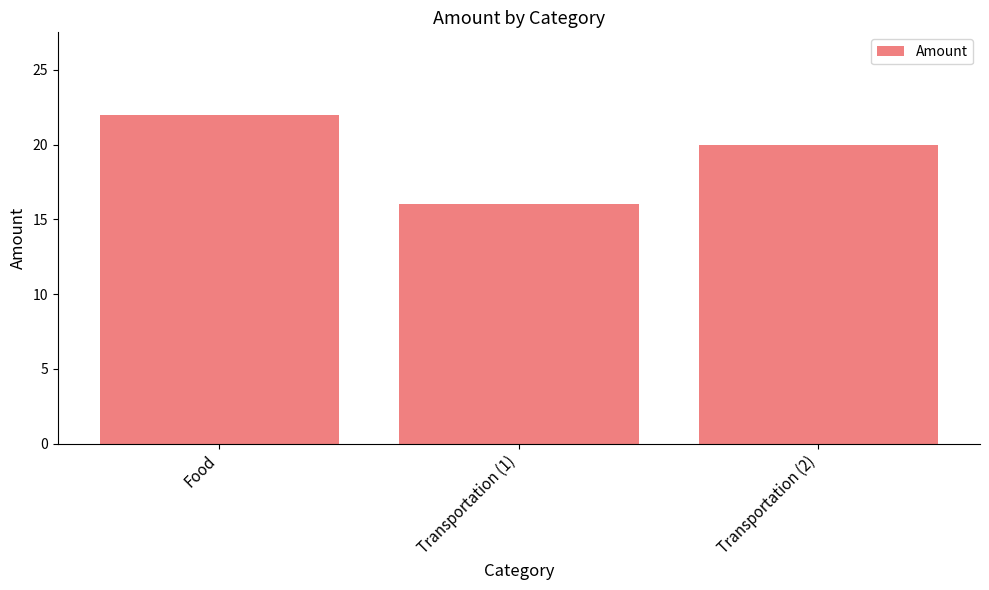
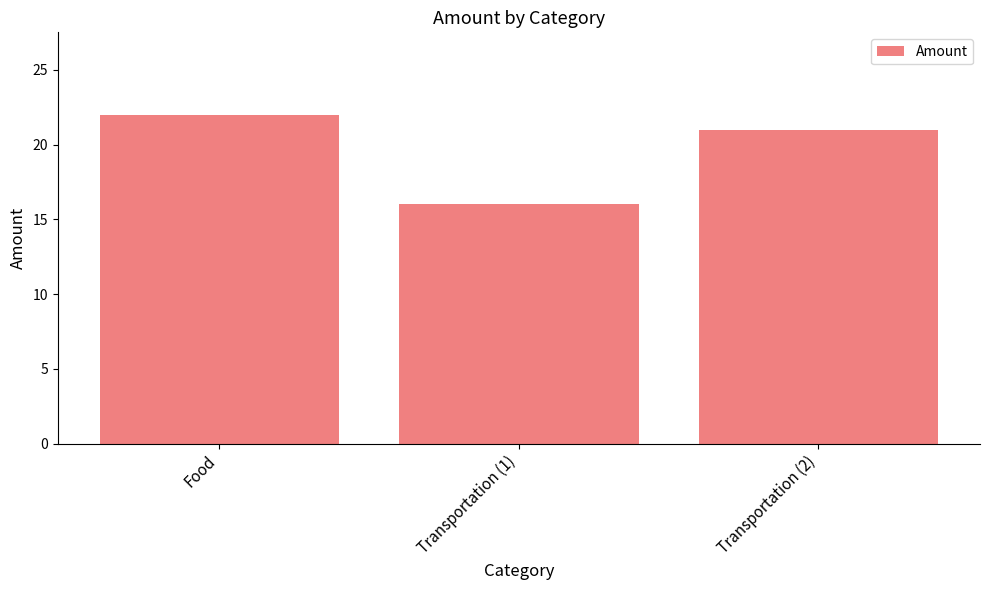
Transportation (2): 20 -> 21
